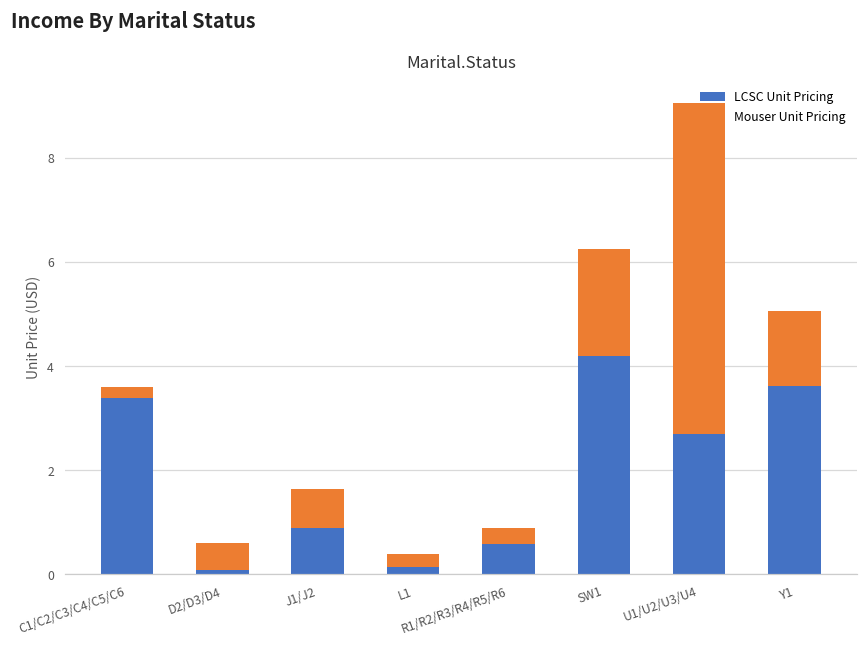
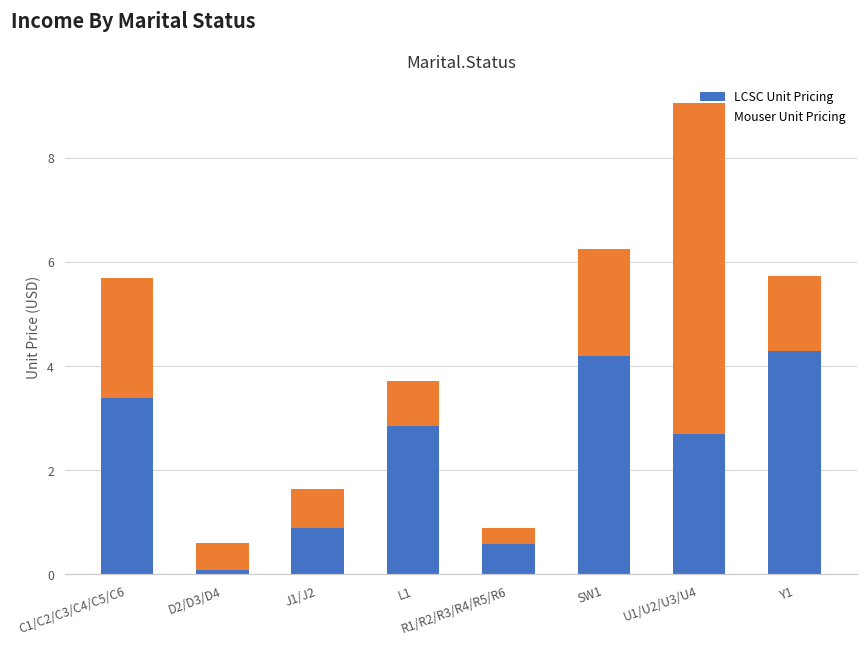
Mouser Unit Pricing, C1/C2/C3/C4/C5/C6: 0.2 -> 2.3
LCSC Unit Pricing, L1: 0.1 -> 2.9
Mouser Unit Pricing, L1: 0.3 -> 0.9
LCSC Unit Pricing, Y1: 3.6 -> 4.3
